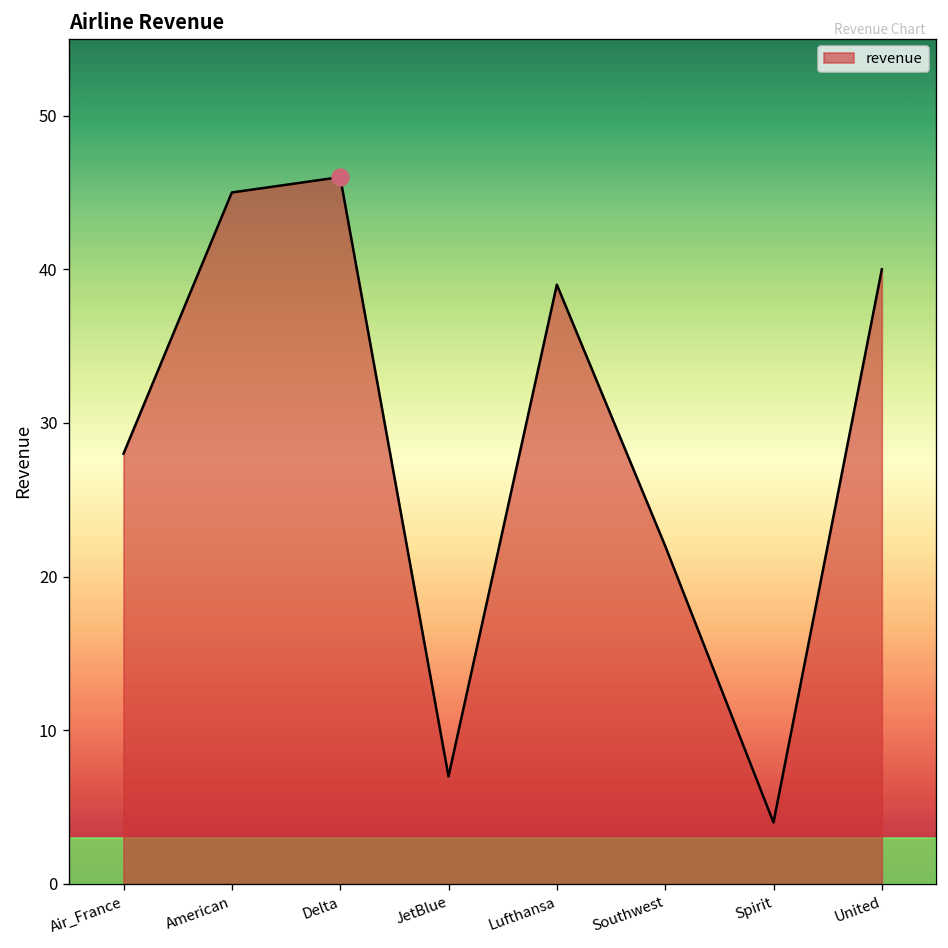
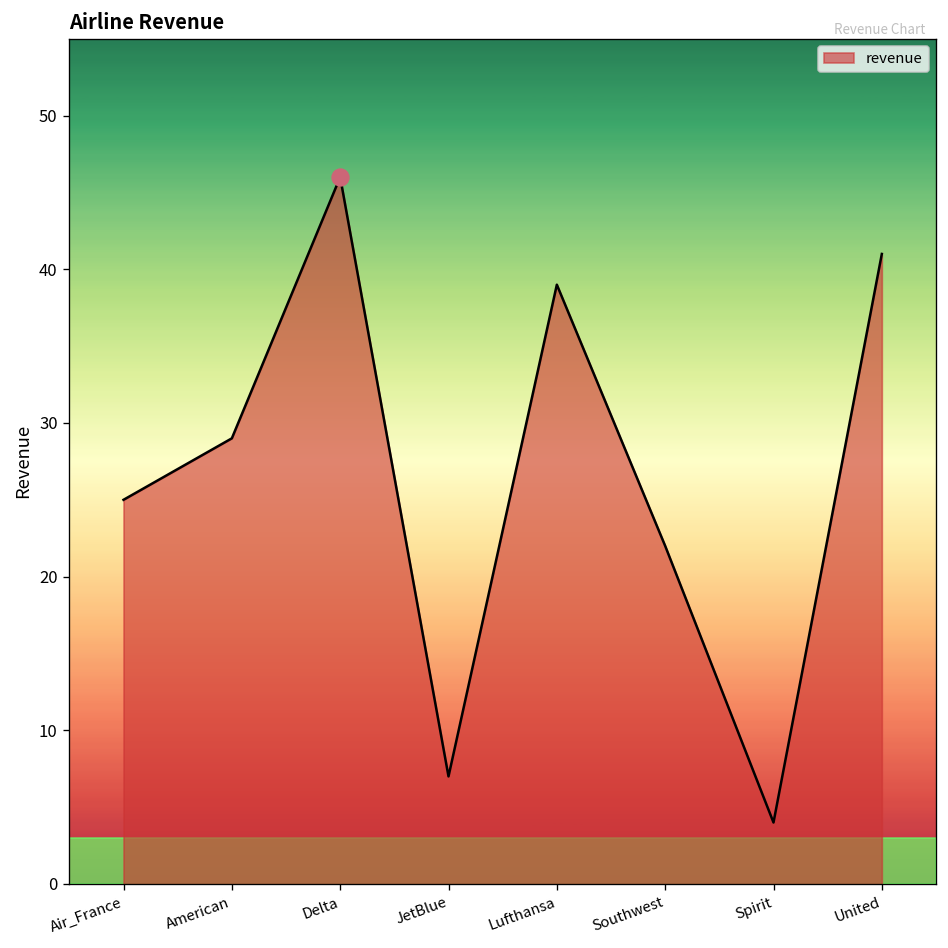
revenue, Air_France: 28 -> 25
revenue, American: 45 -> 29
revenue, United: 40 -> 41
